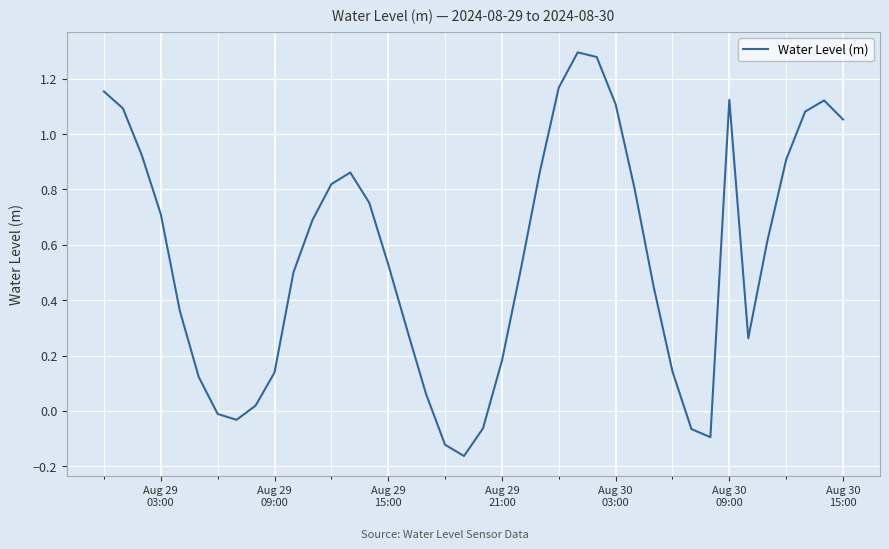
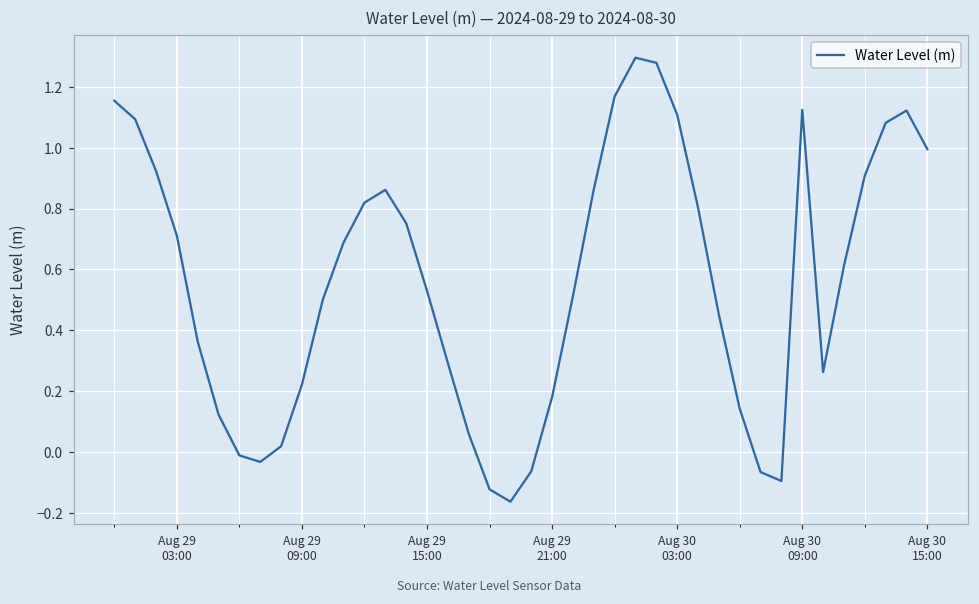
Aug 29 09:00: 0.14 -> 0.22
Aug 30 15:00: 1.05 -> 0.99
